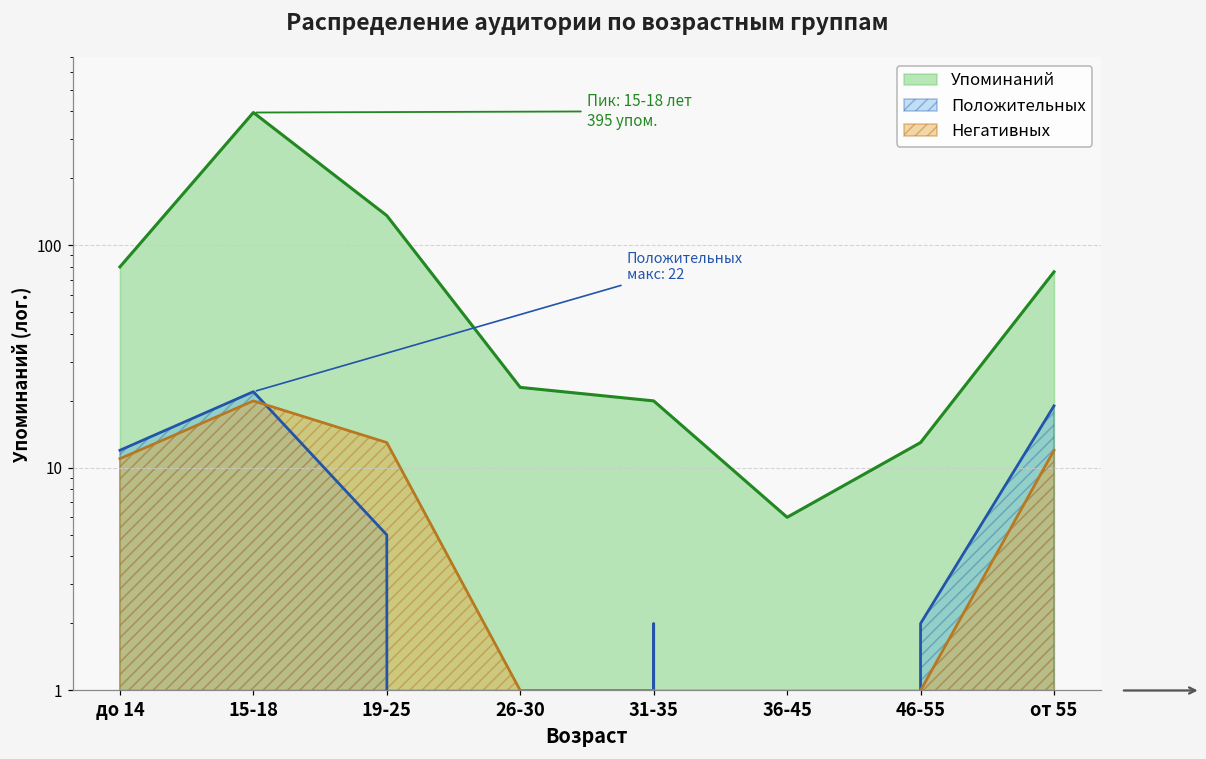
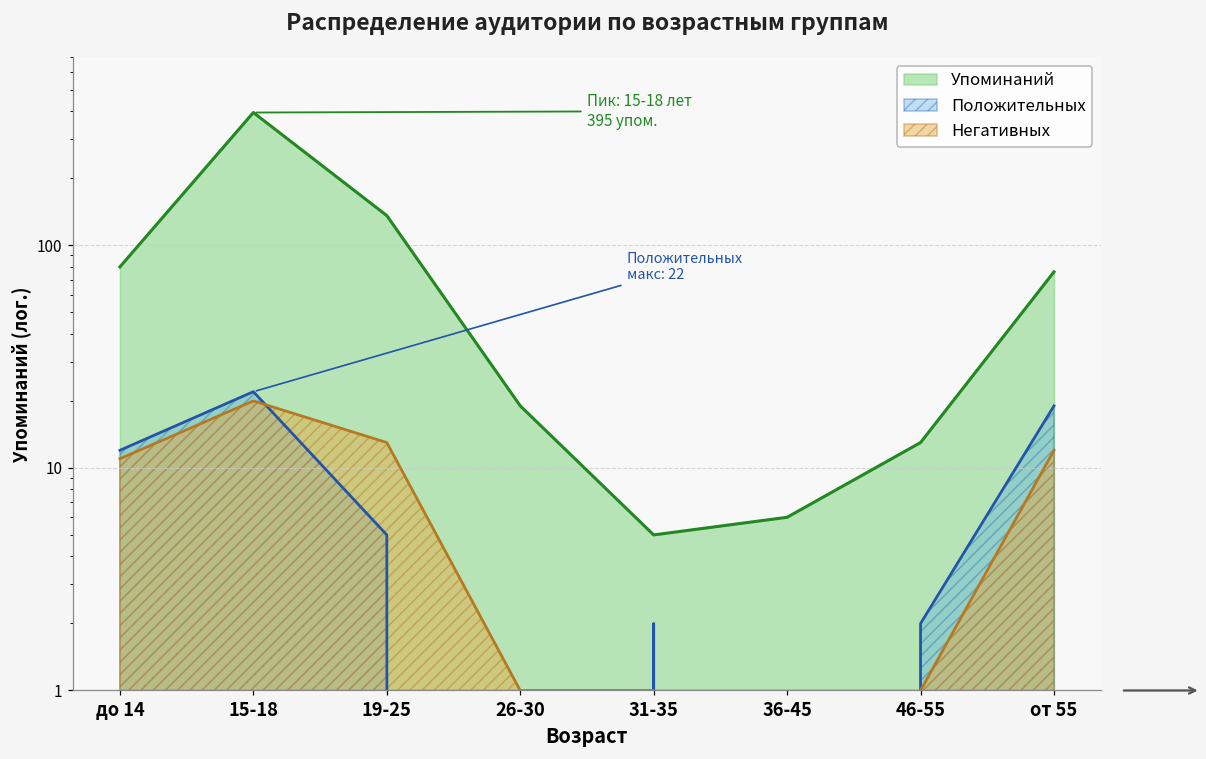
Упоминаний, 26-30: 23 -> 19
Упоминаний, 31-35: 20 -> 5
